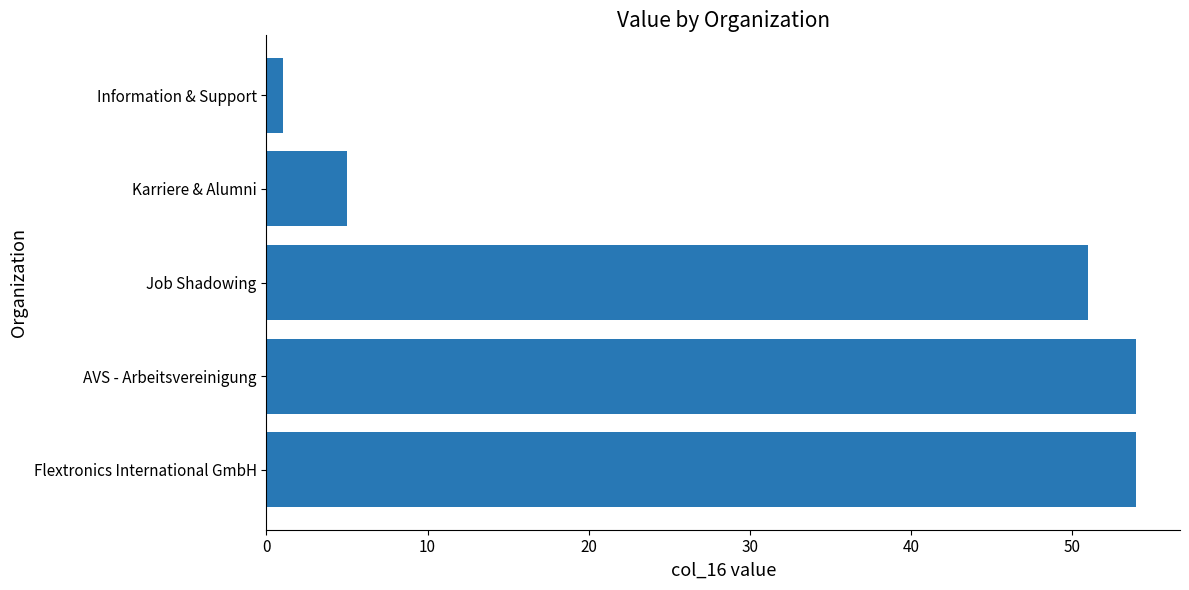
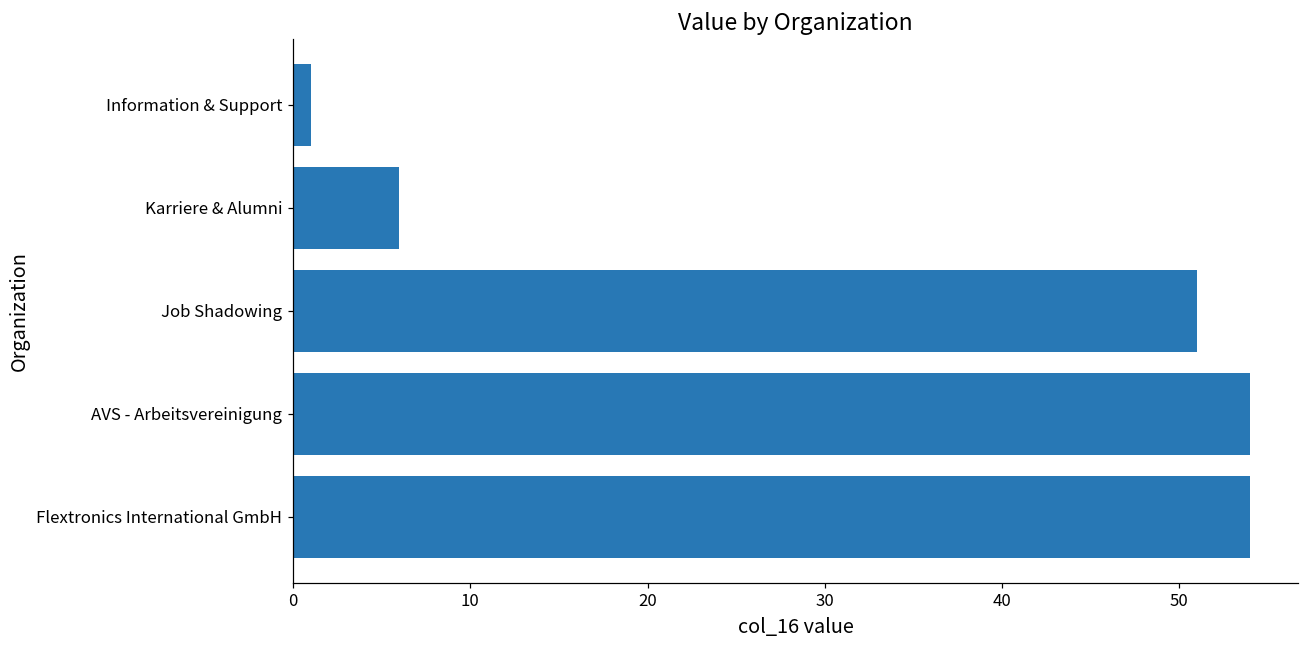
Karriere & Alumni: 5 -> 6
